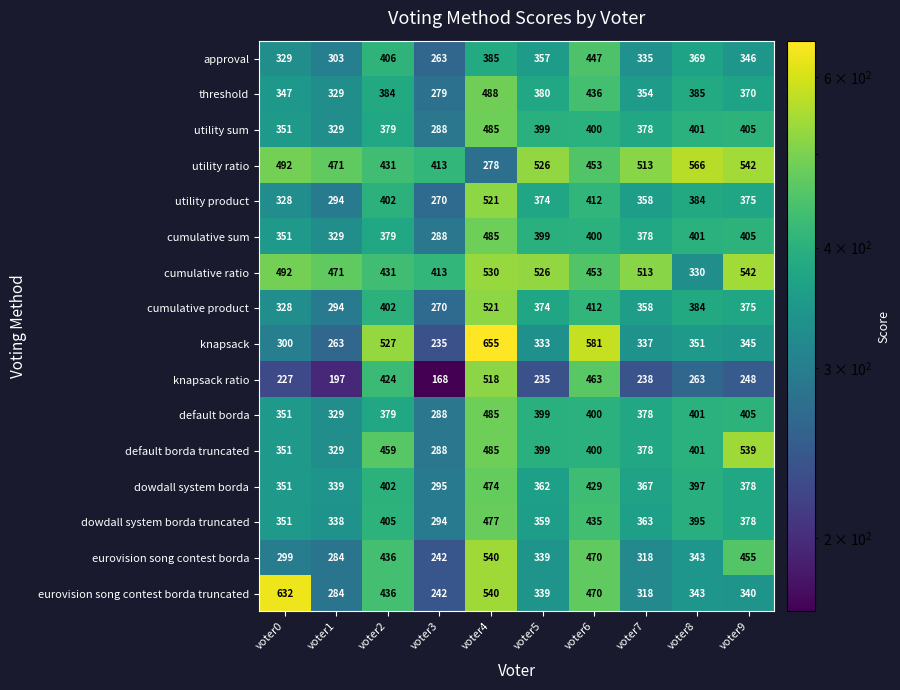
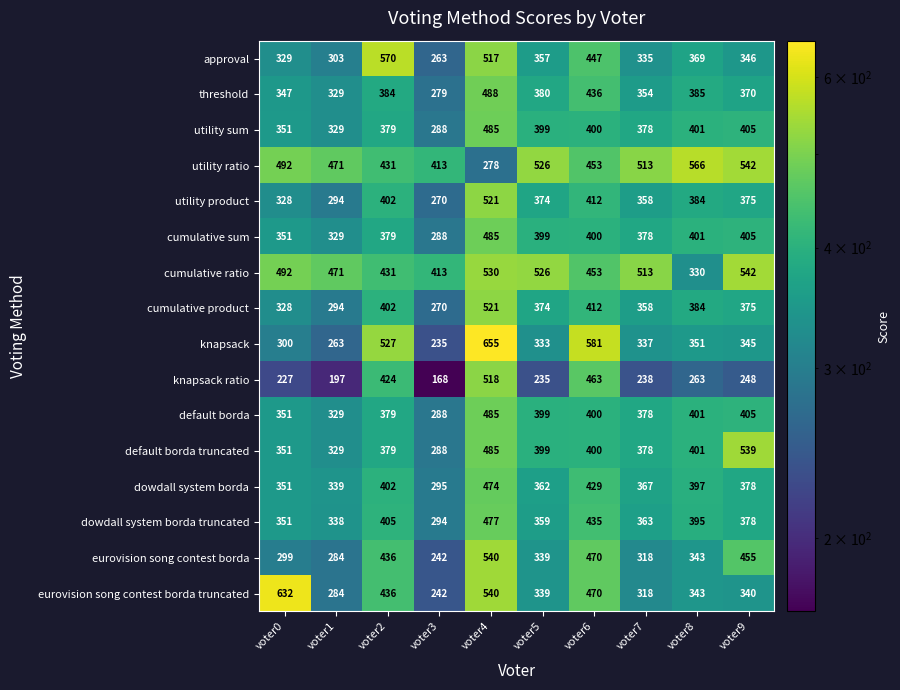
approval, voter2: 406 -> 570
approval, voter4: 385 -> 517
default borda truncated, voter2: 459 -> 379
